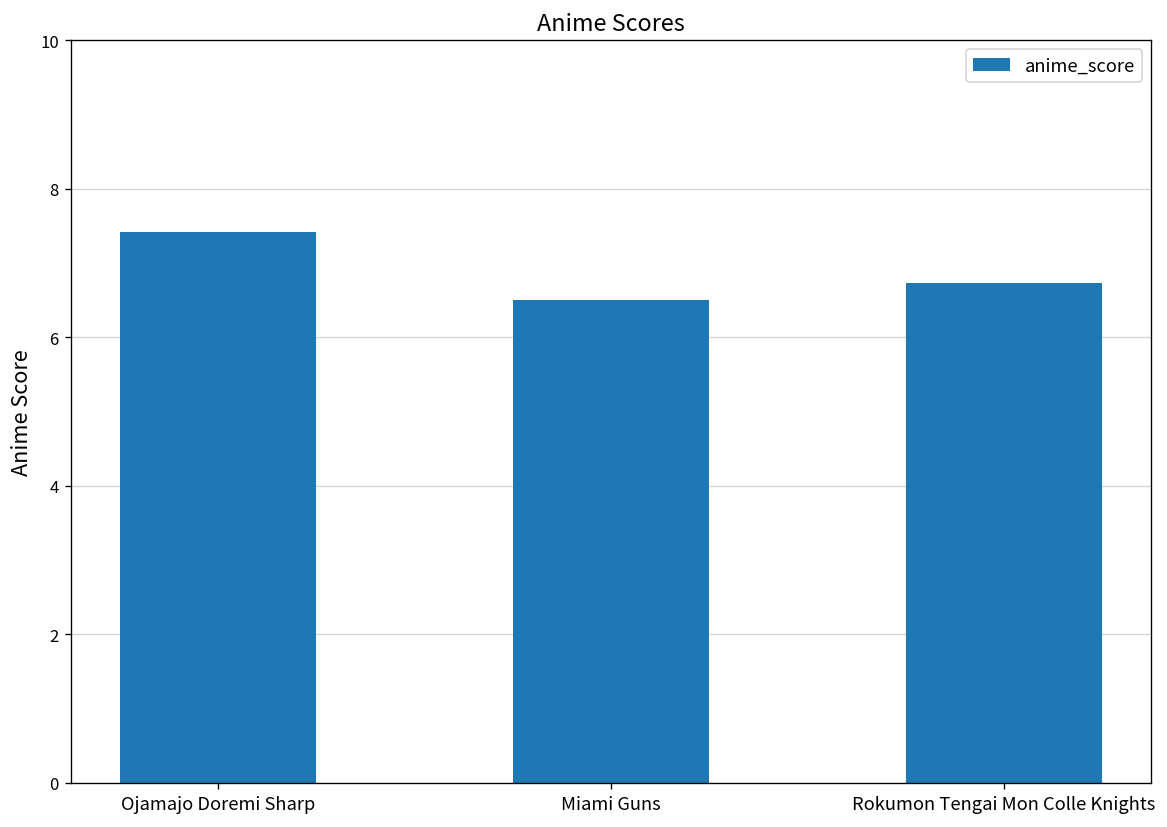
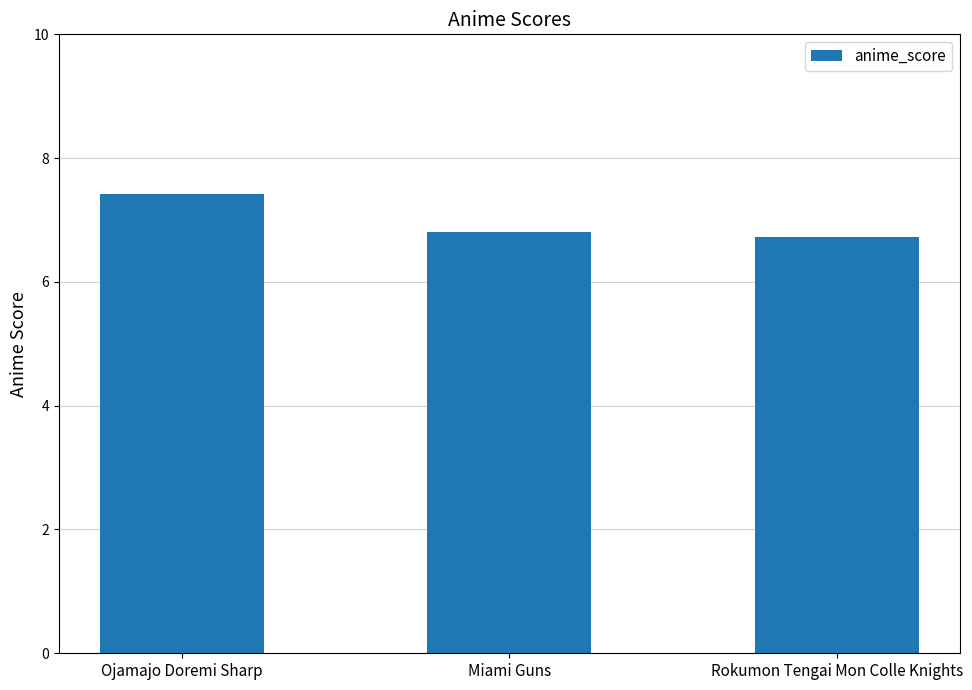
Miami Guns: 6.5 -> 6.8
